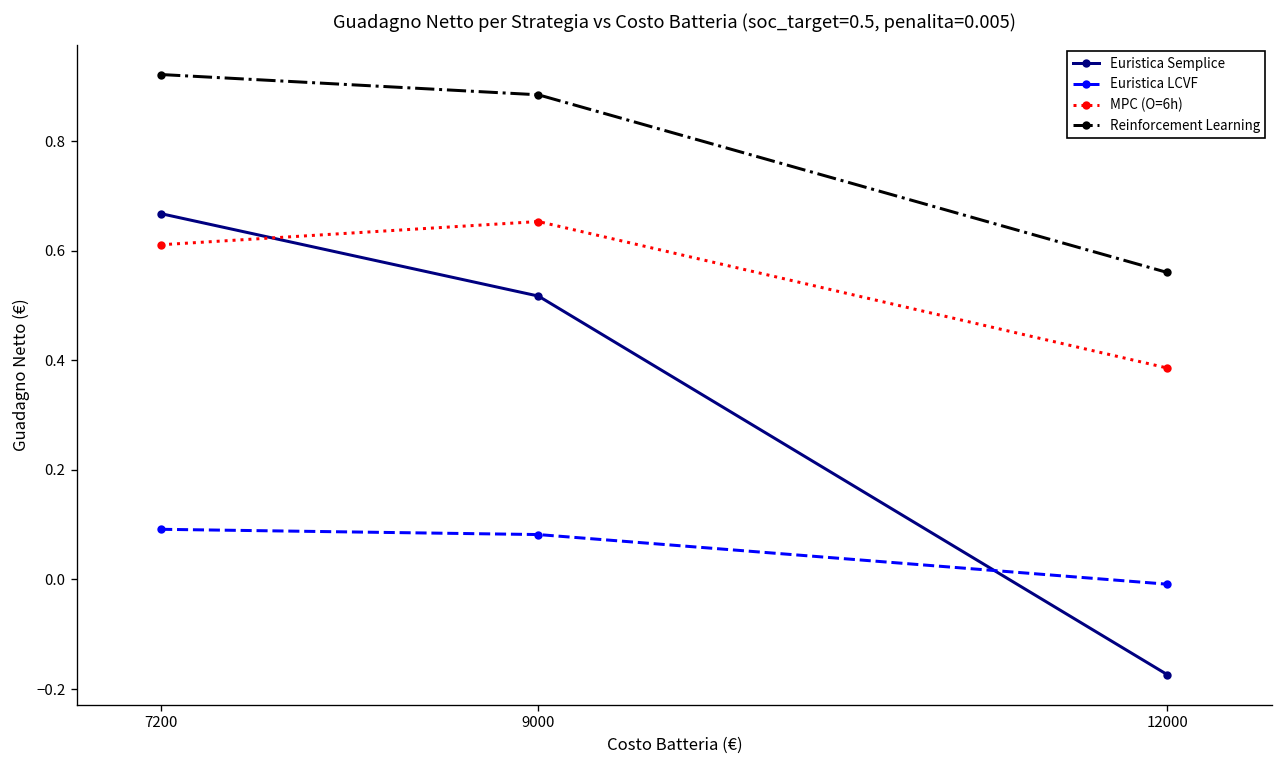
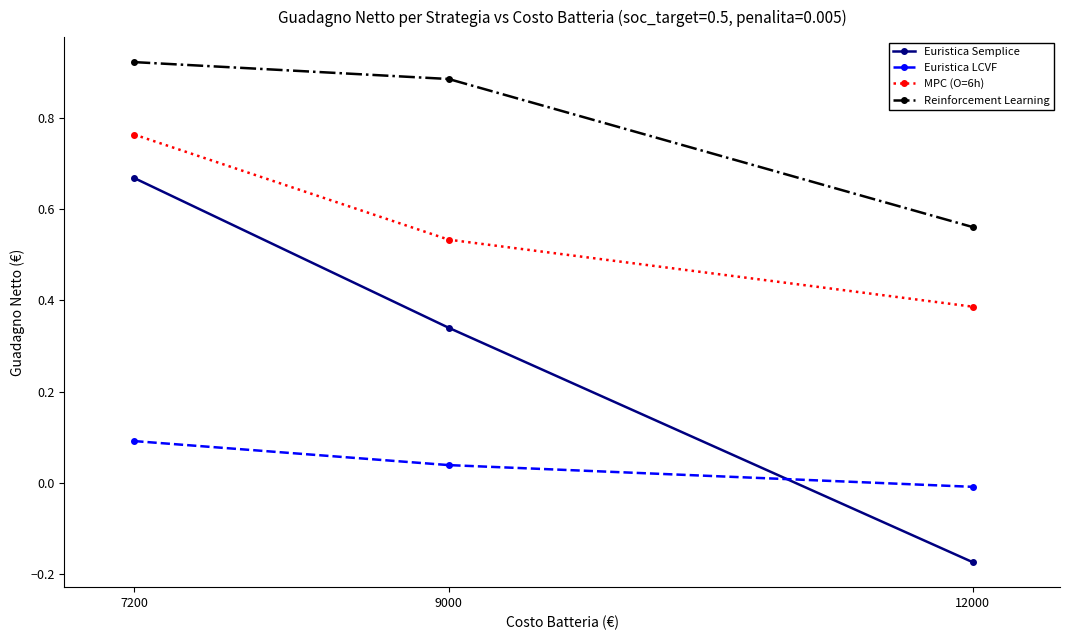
MPC (O=6h), 7200: 0.61 -> 0.76
Euristica Semplice, 9000: 0.52 -> 0.34
Euristica LCVF, 9000: 0.08 -> 0.04
MPC (O=6h), 9000: 0.65 -> 0.53
